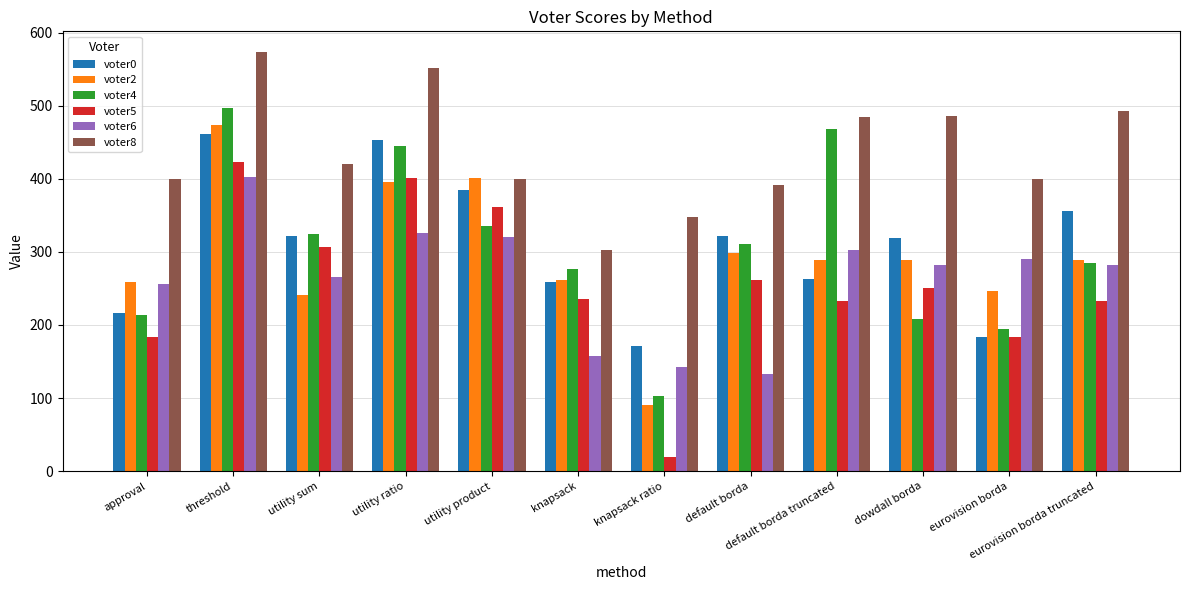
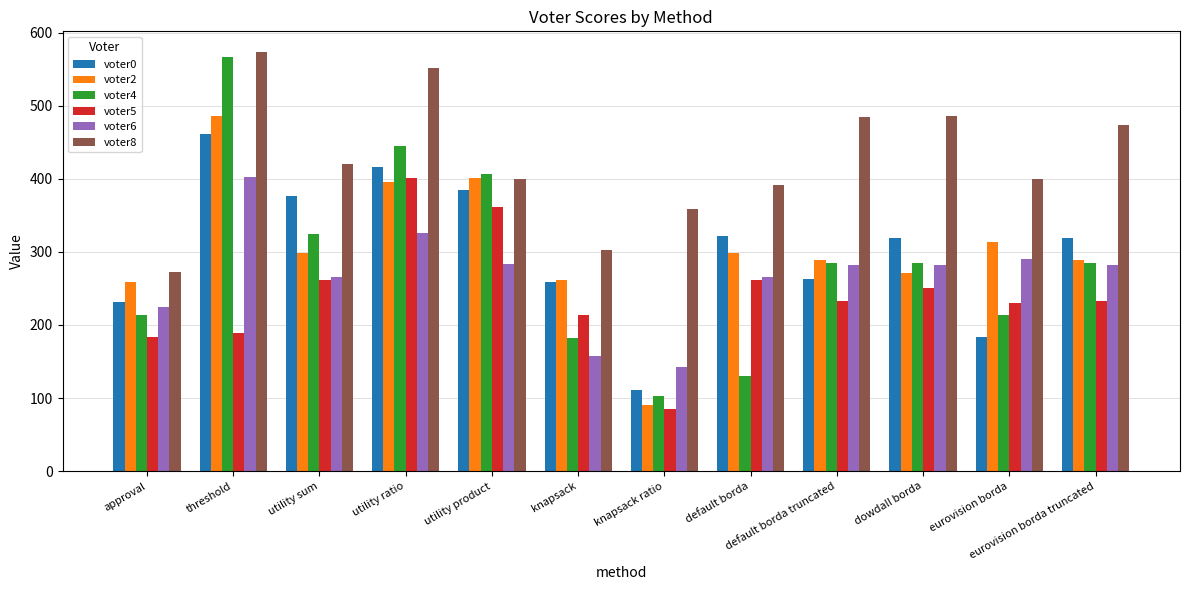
voter0, approval: 220 -> 230
voter6, approval: 260 -> 220
voter8, approval: 400 -> 270
voter2, threshold: 470 -> 490
voter4, threshold: 500 -> 570
voter5, threshold: 420 -> 190
voter0, utility sum: 320 -> 380
voter2, utility sum: 240 -> 300
voter5, utility sum: 310 -> 260
voter0, utility ratio: 450 -> 420
voter4, utility product: 340 -> 410
voter6, utility product: 320 -> 280
voter4, knapsack: 280 -> 180
voter5, knapsack: 240 -> 210
voter0, knapsack ratio: 170 -> 110
voter5, knapsack ratio: 20 -> 90
voter8, knapsack ratio: 350 -> 360
voter4, default borda: 310 -> 130
voter6, default borda: 130 -> 270
voter4, default borda truncated: 470 -> 290
voter6, default borda truncated: 300 -> 280
voter2, dowdall borda: 290 -> 270
voter4, dowdall borda: 210 -> 290
voter2, eurovision borda: 250 -> 310
voter4, eurovision borda: 200 -> 210
voter5, eurovision borda: 180 -> 230
voter0, eurovision borda truncated: 360 -> 320
voter8, eurovision borda truncated: 490 -> 470
